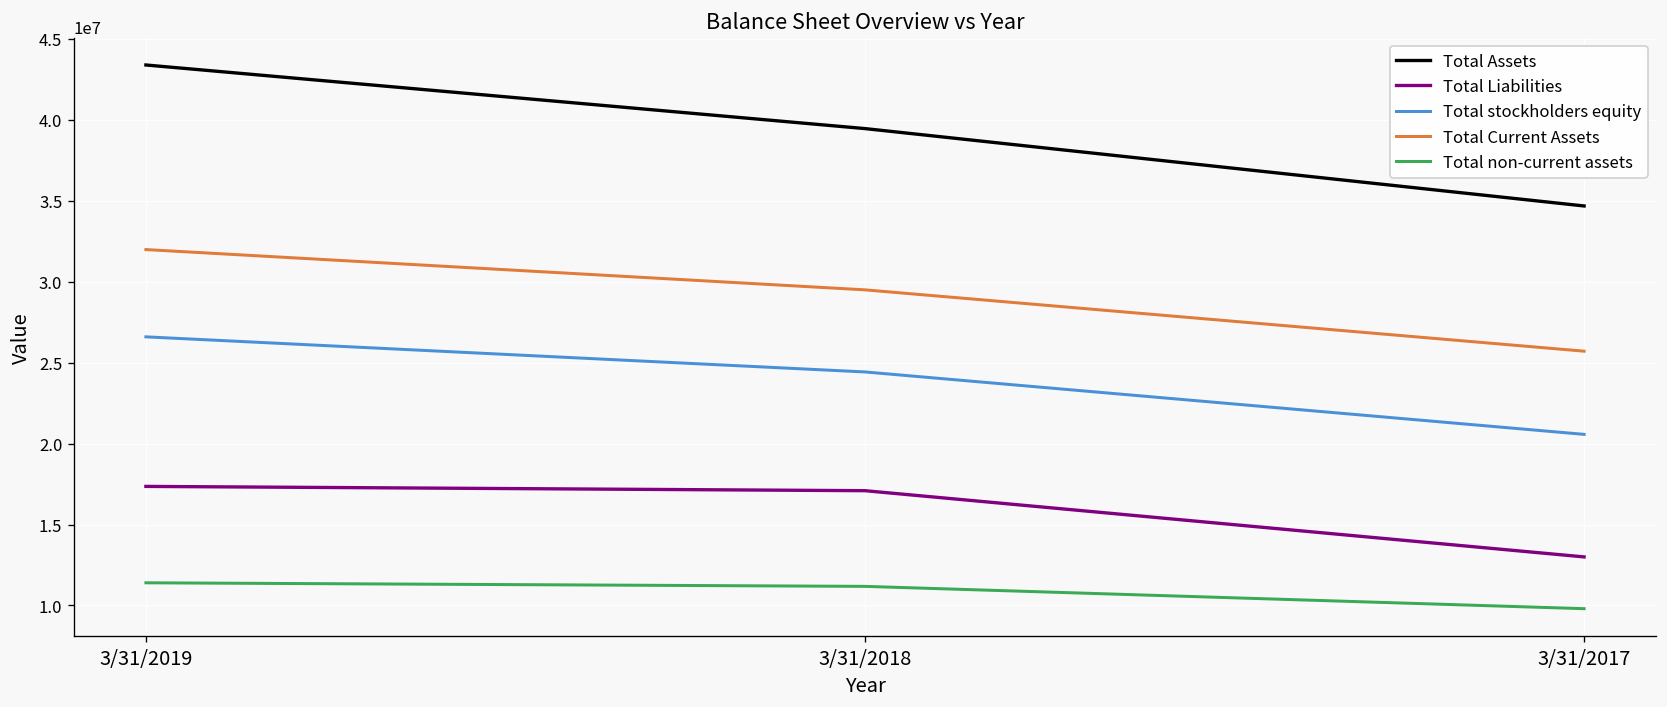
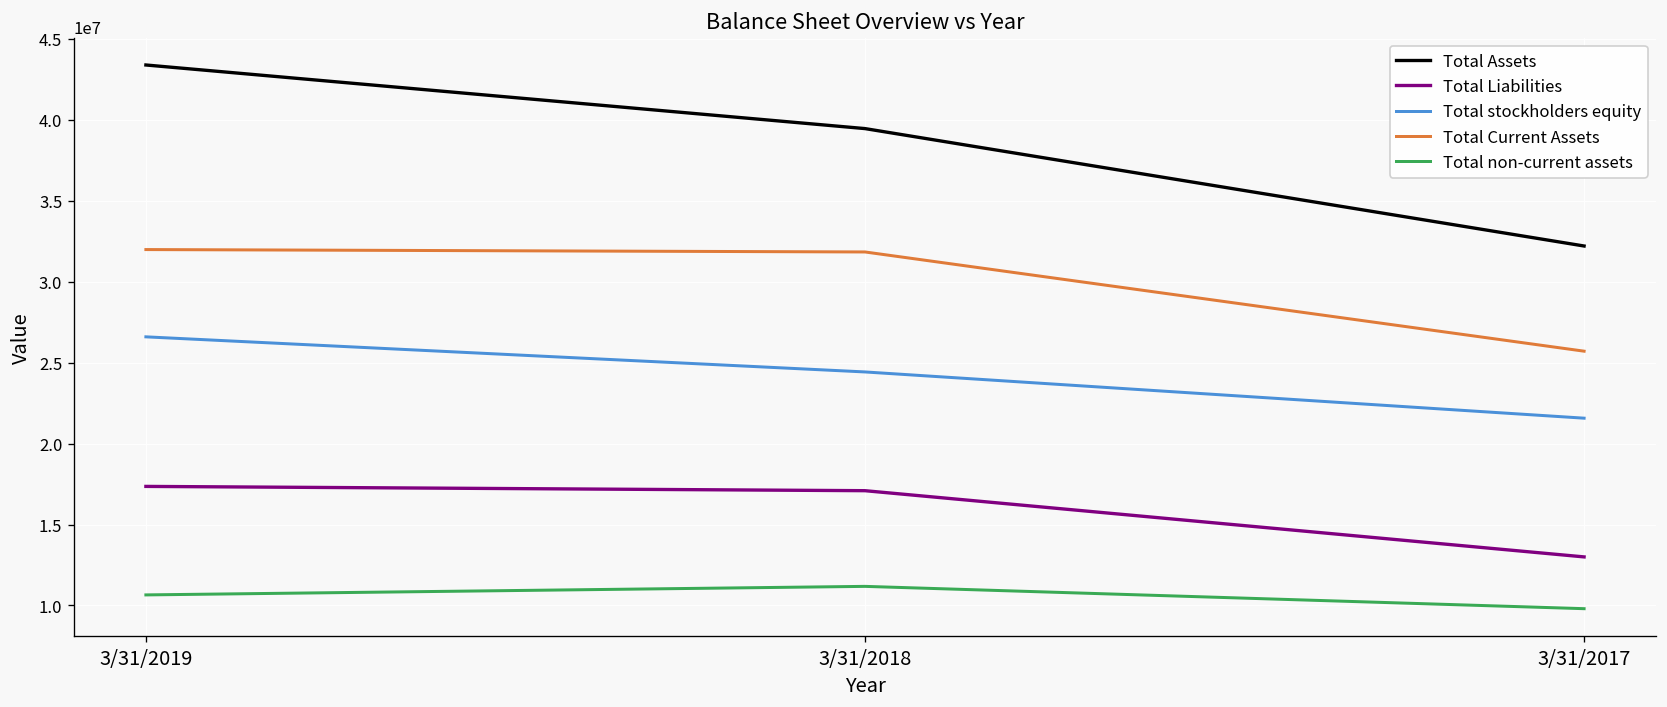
Total non-current assets, 3/31/2019: 11400000 -> 10700000
Total Current Assets, 3/31/2018: 29500000 -> 31800000
Total Assets, 3/31/2017: 34700000 -> 32200000
Total stockholders equity, 3/31/2017: 20600000 -> 21600000
